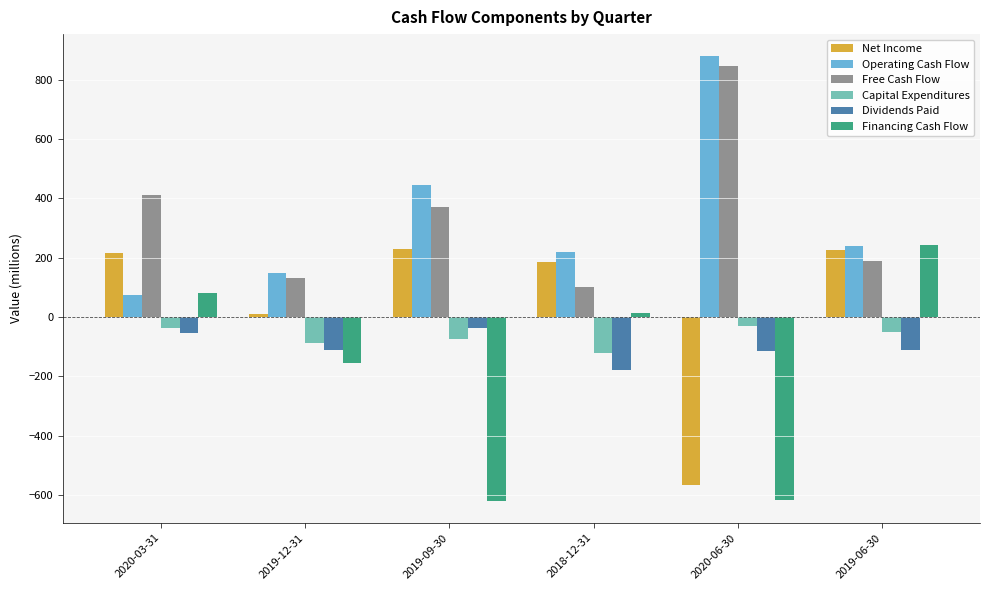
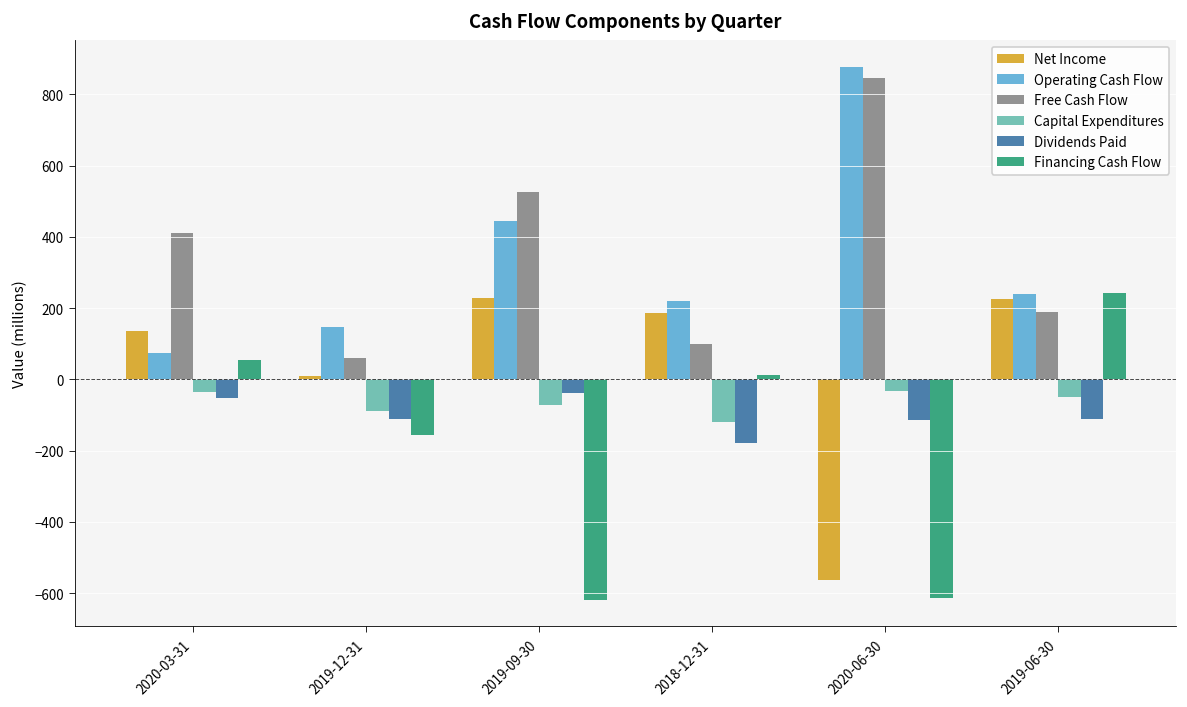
Net Income, 2020-03-31: 210 -> 140
Financing Cash Flow, 2020-03-31: 80 -> 50
Free Cash Flow, 2019-12-31: 130 -> 60
Free Cash Flow, 2019-09-30: 370 -> 530
